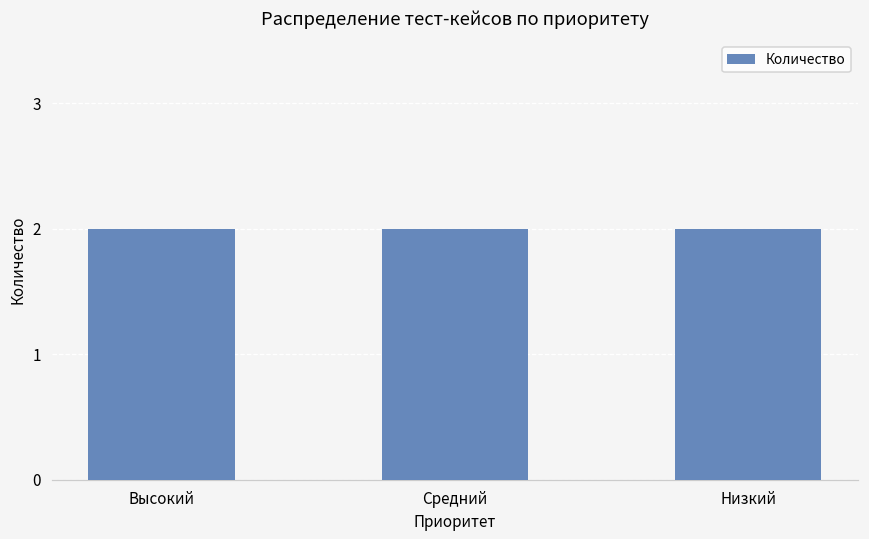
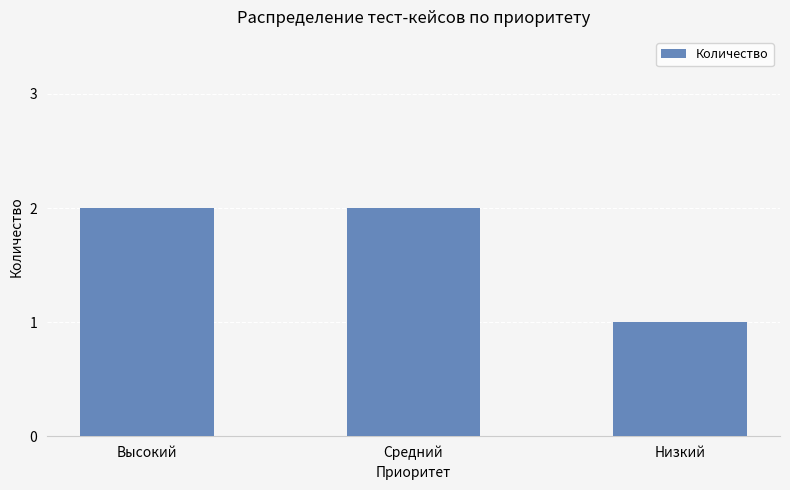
Низкий: 2 -> 1
